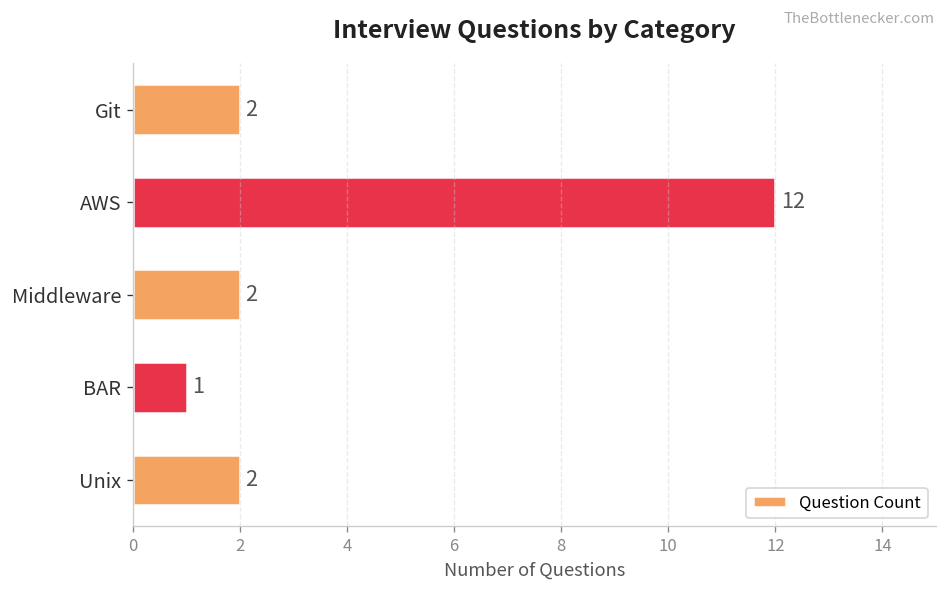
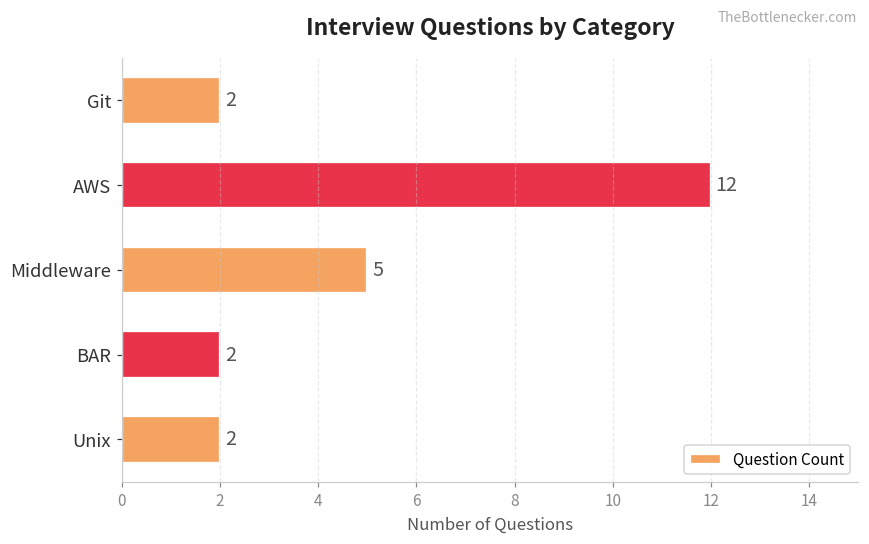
Middleware: 2 -> 5
BAR: 1 -> 2
